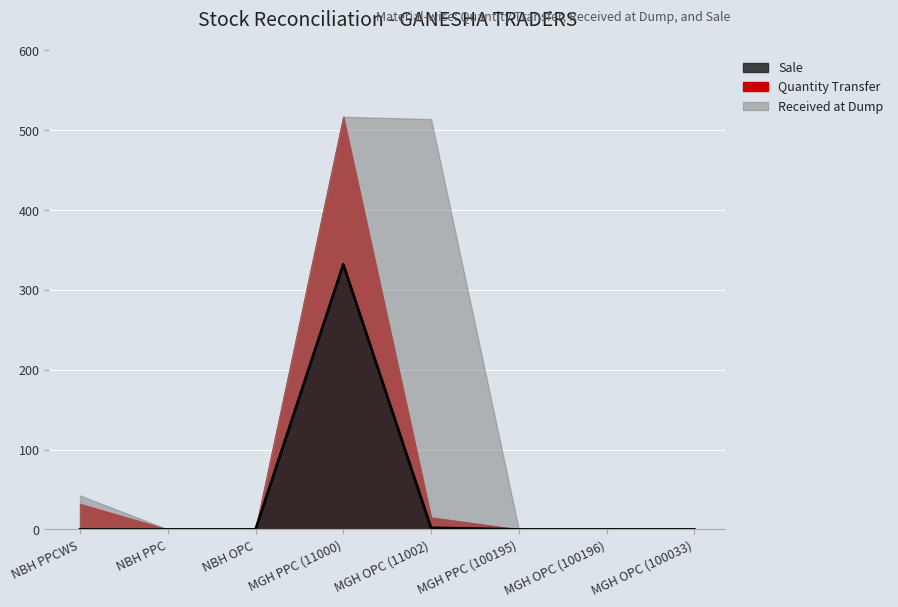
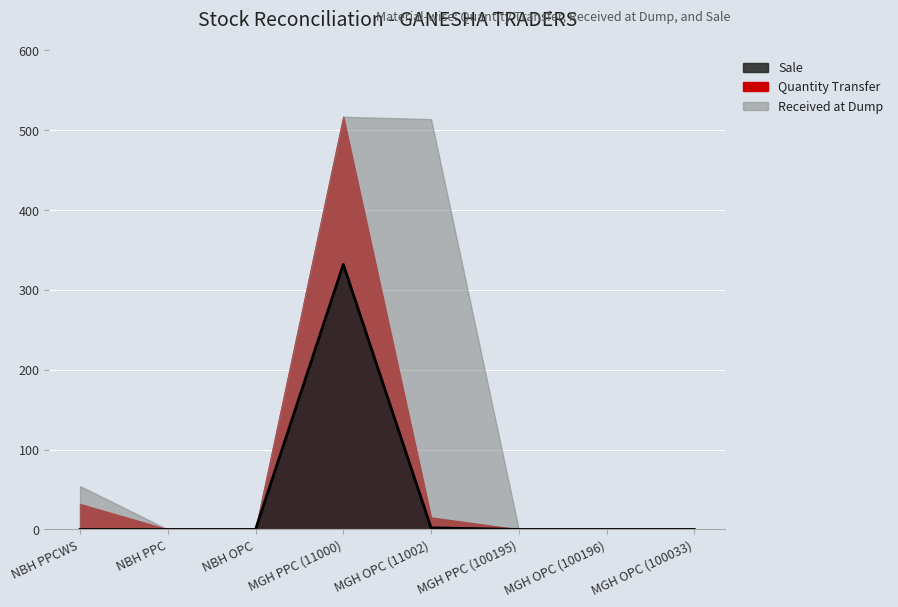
Received at Dump, NBH PPCWS: 40 -> 50
